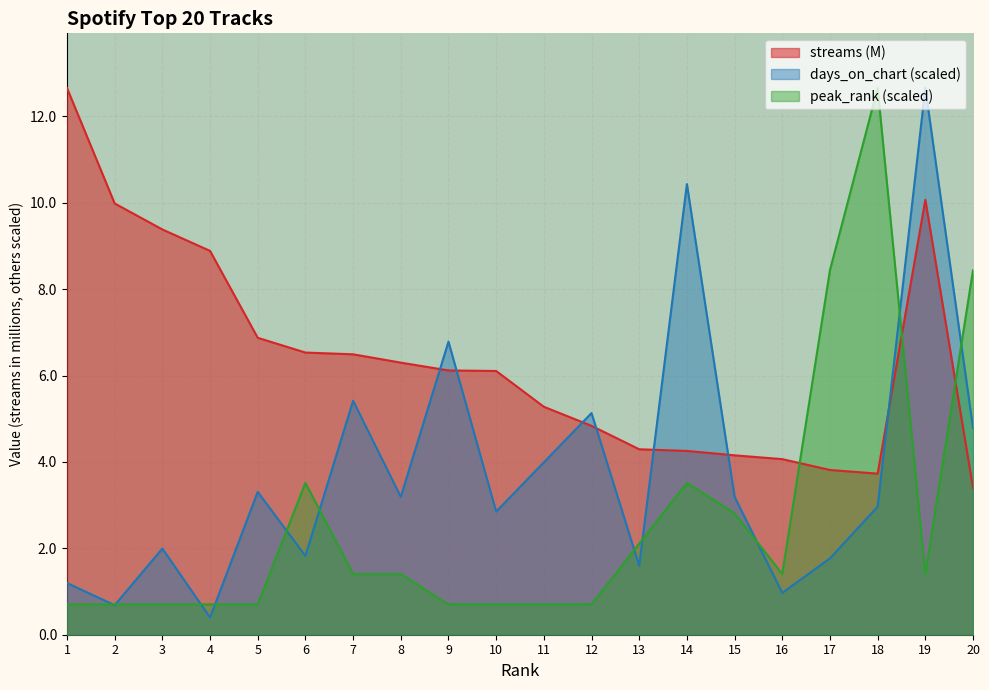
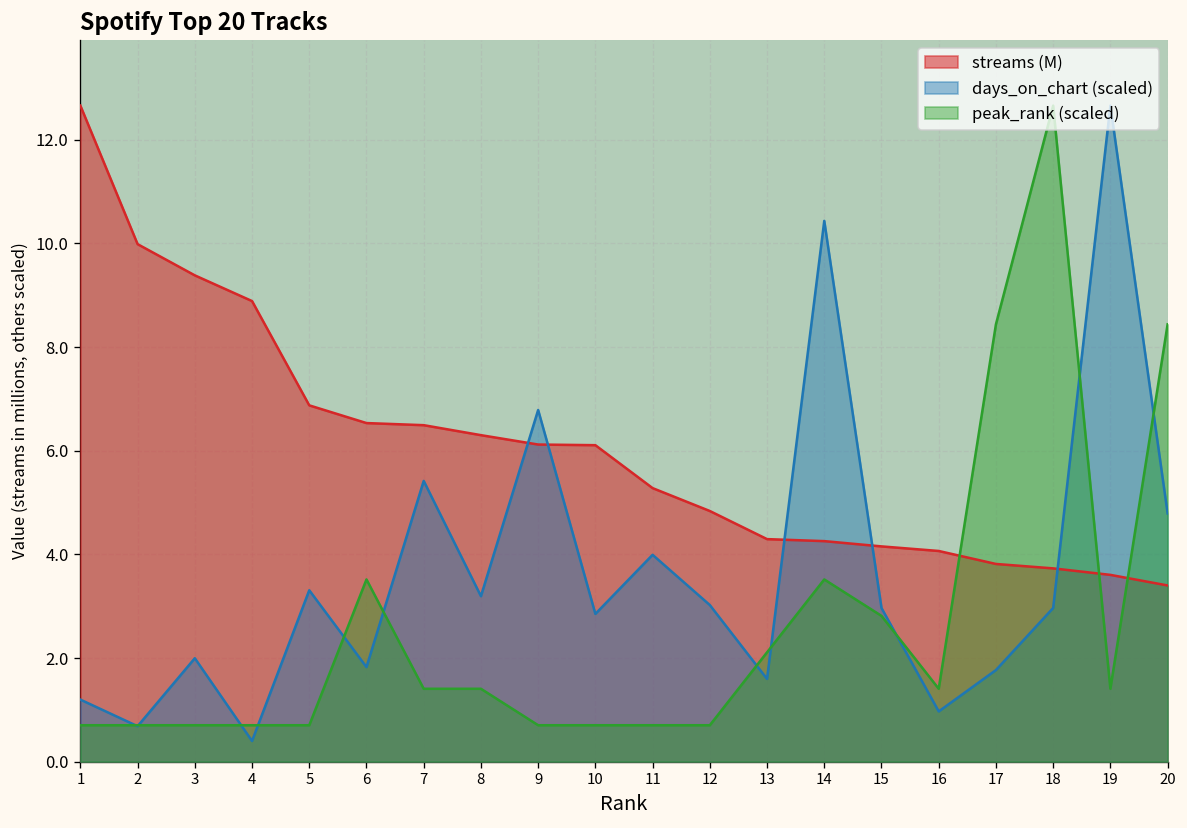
days_on_chart (scaled), 12: 5.1 -> 3.0
days_on_chart (scaled), 15: 3.2 -> 3.0
streams (M), 19: 10.1 -> 3.6
